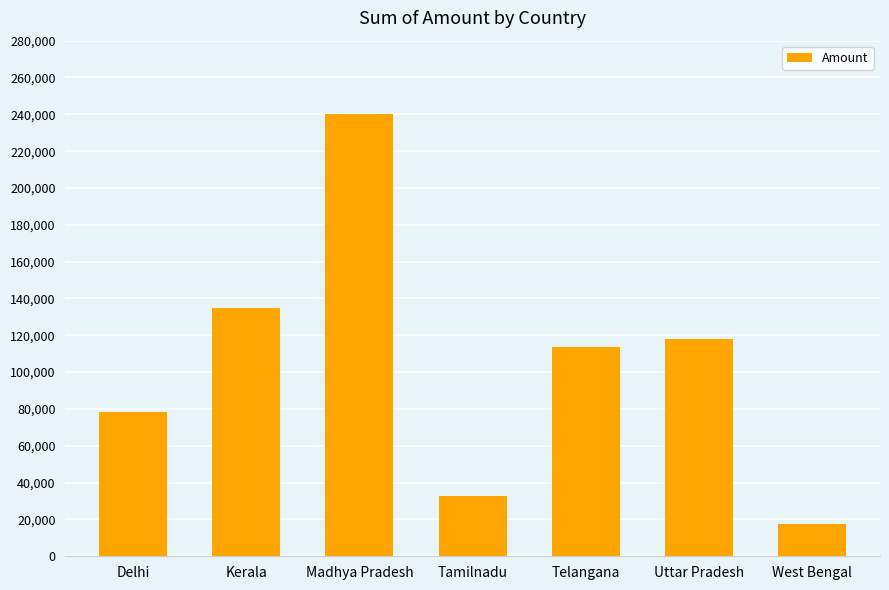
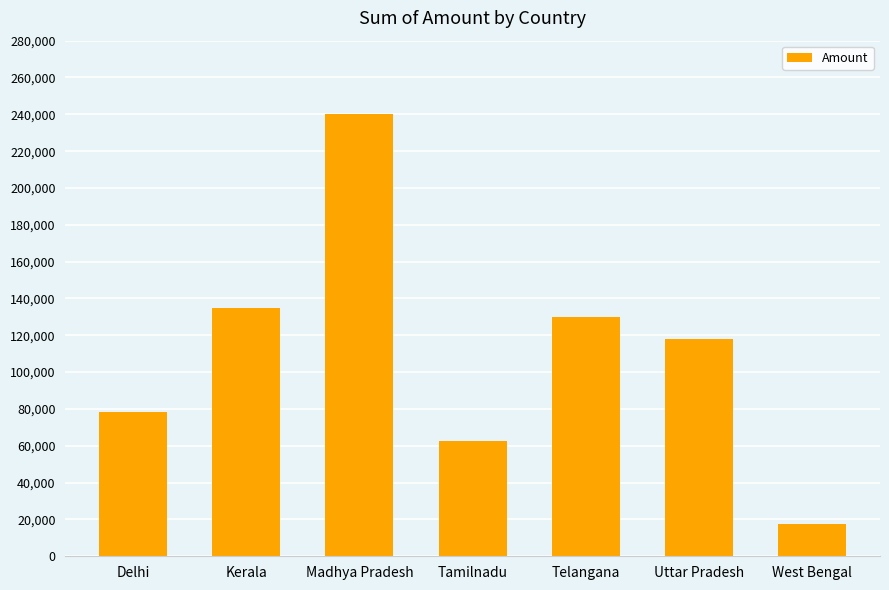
Tamilnadu: 33,000 -> 62,000
Telangana: 114,000 -> 130,000
